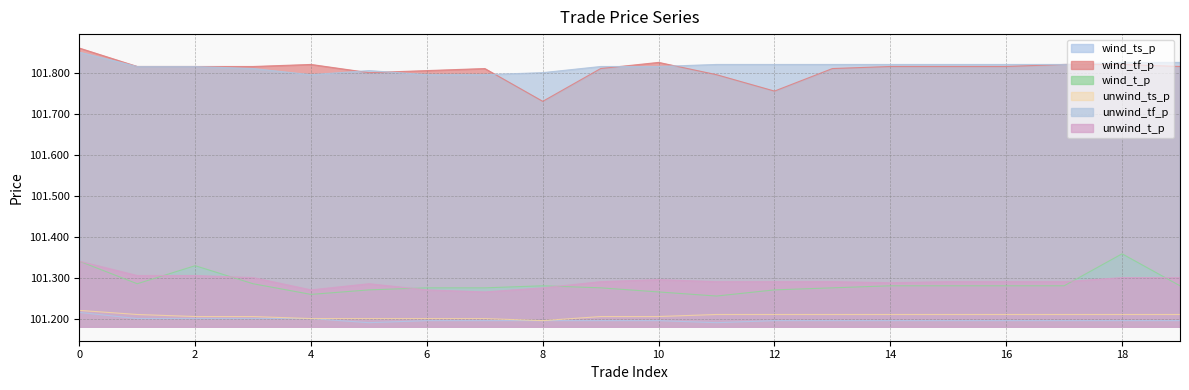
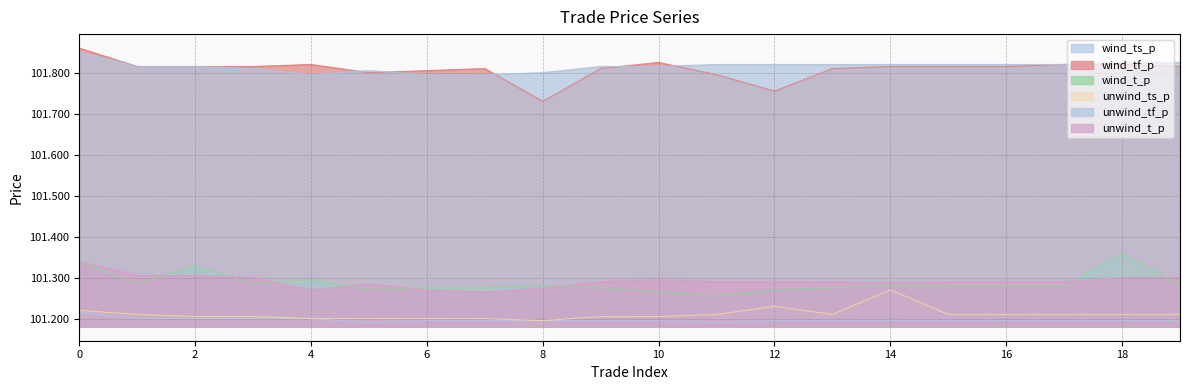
wind_t_p, 4: 101.26 -> 101.30
unwind_ts_p, 12: 101.21 -> 101.23
unwind_ts_p, 14: 101.21 -> 101.27
